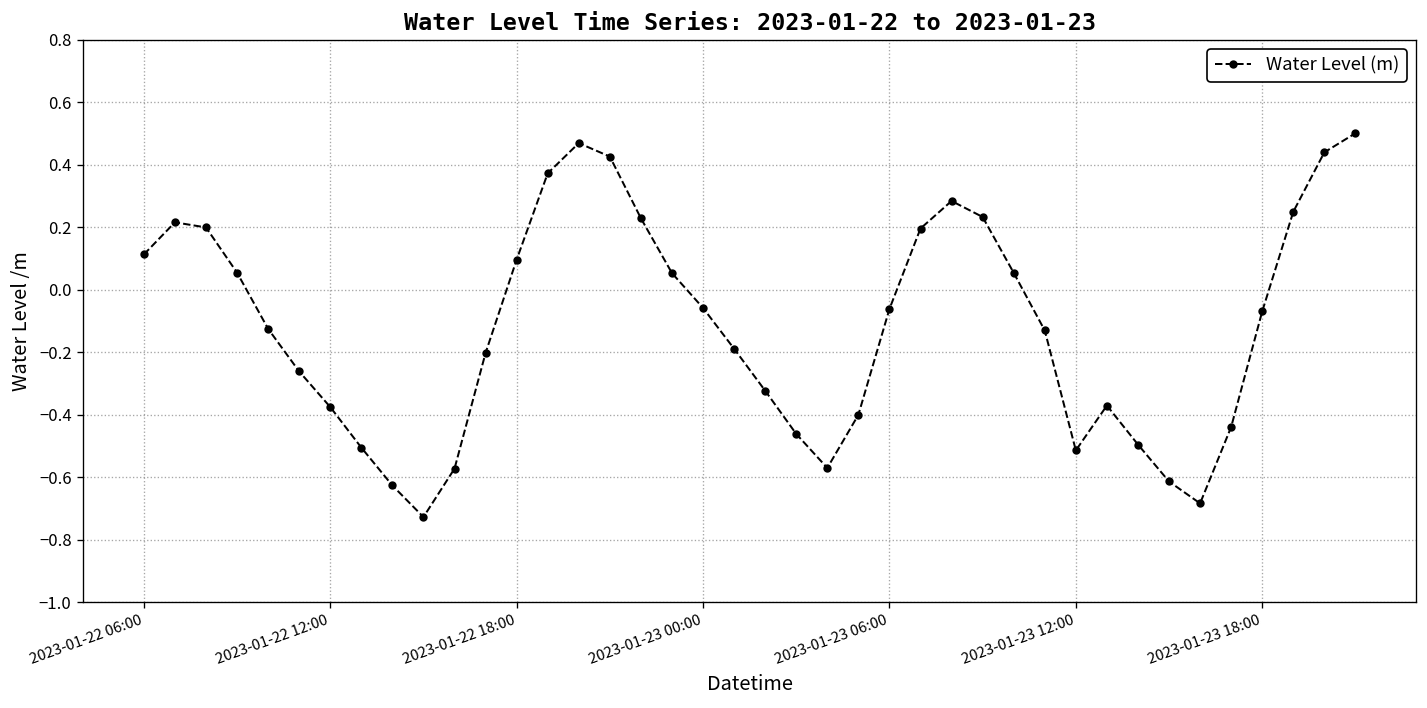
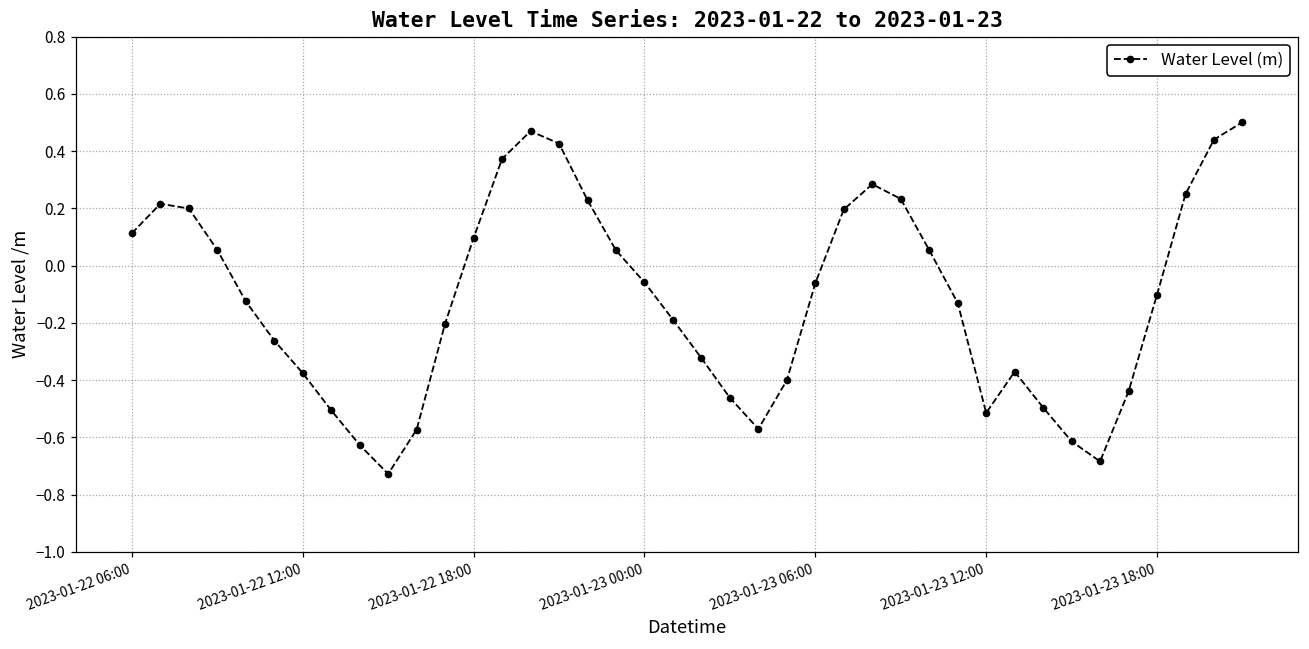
2023-01-23 18:00: -0.07 -> -0.10
